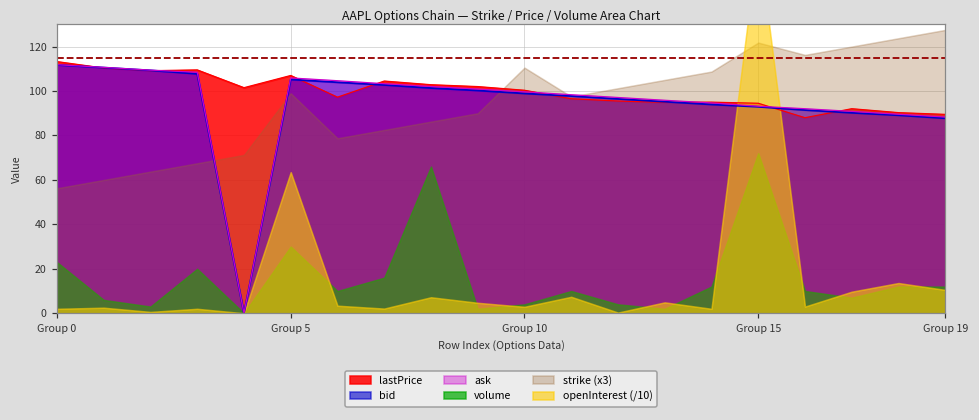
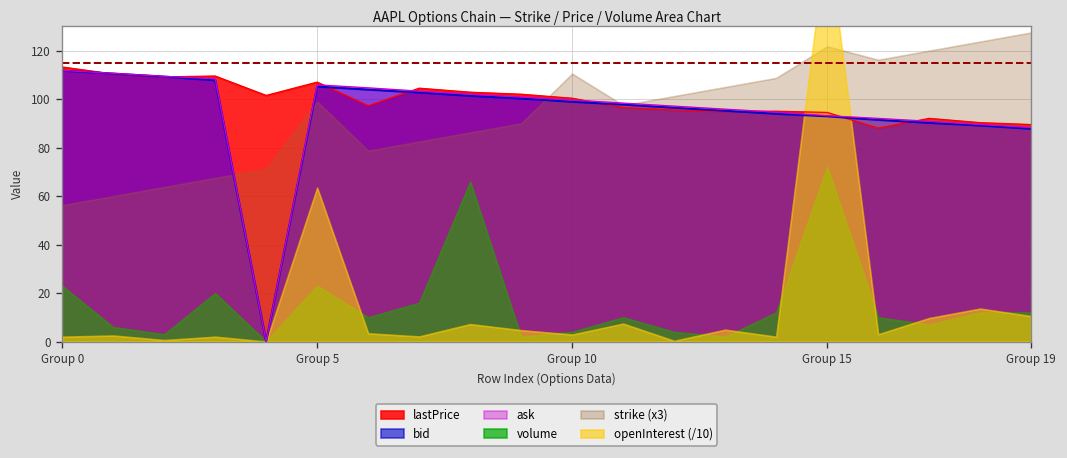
volume, Group 5: 30 -> 23
